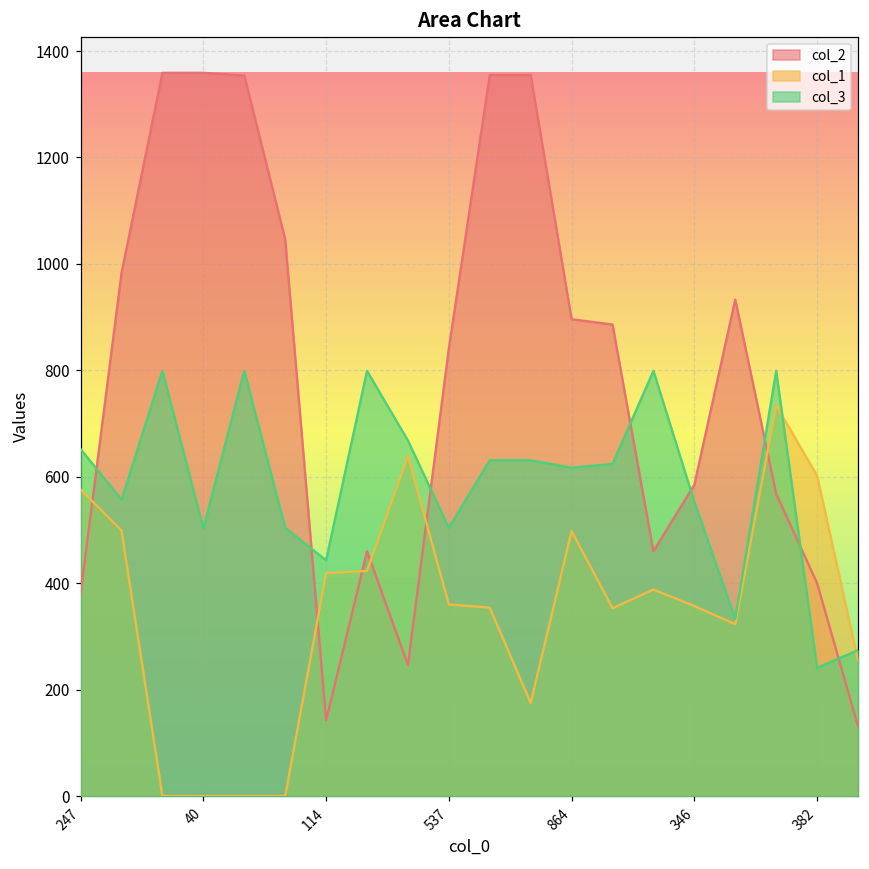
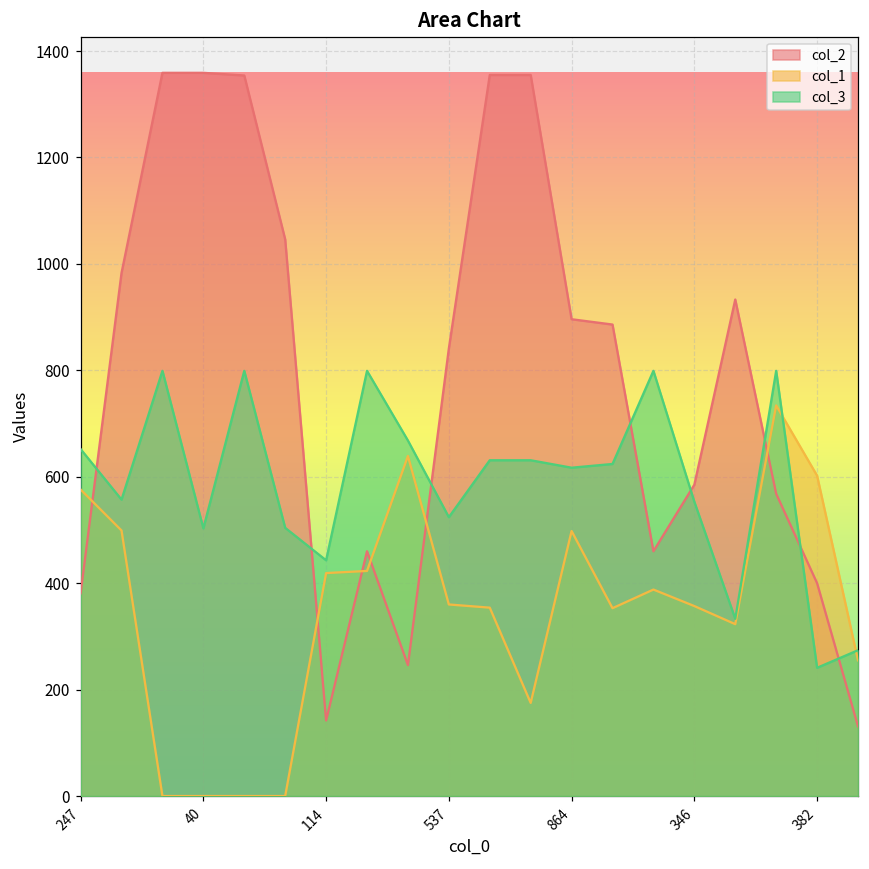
col_3, 537: 500 -> 520
